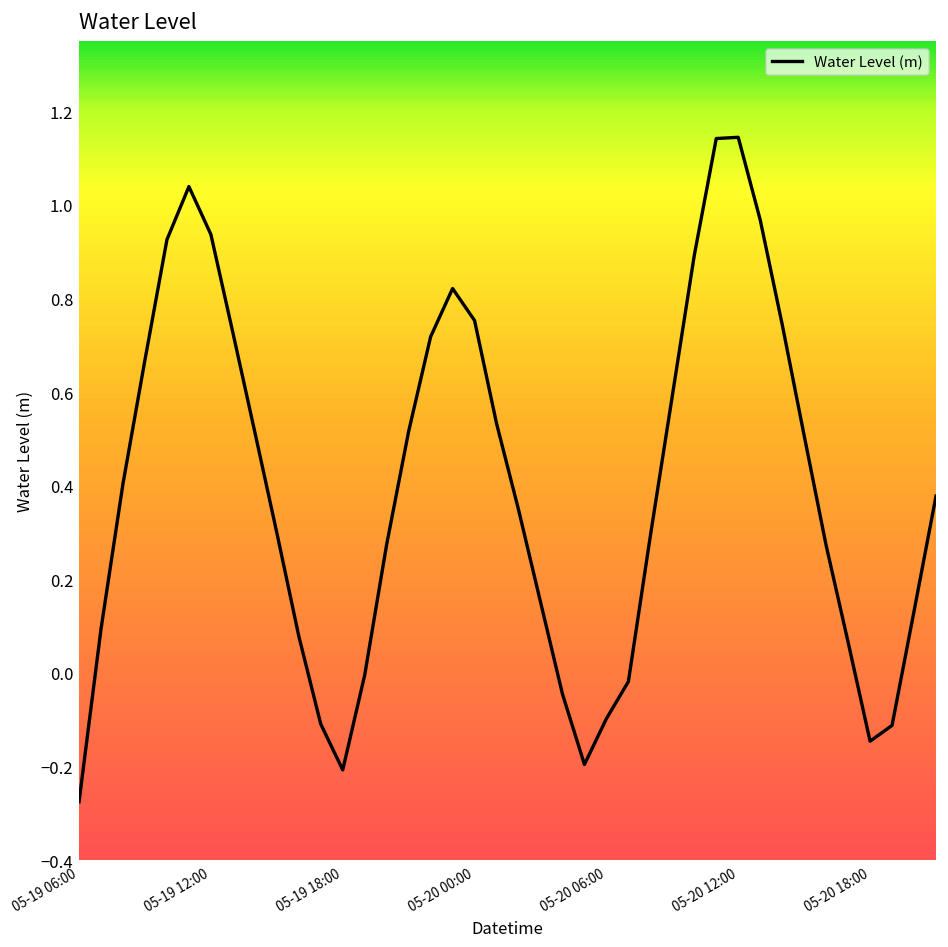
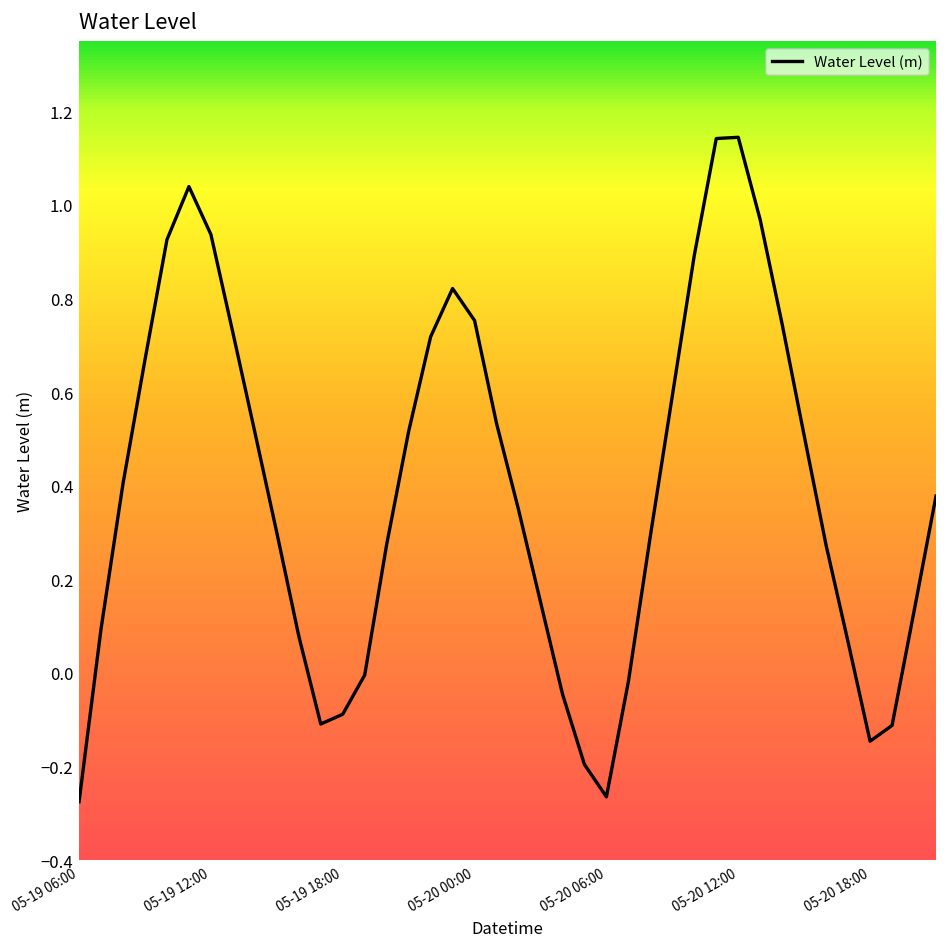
05-19 18:00: -0.21 -> -0.09
05-20 06:00: -0.10 -> -0.26
